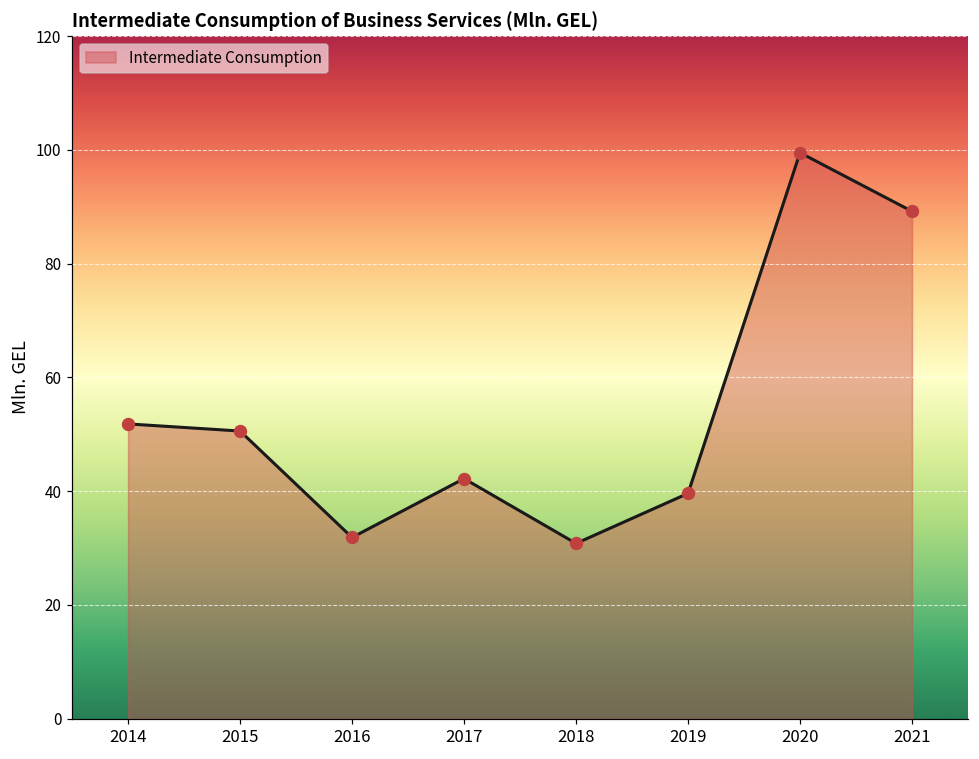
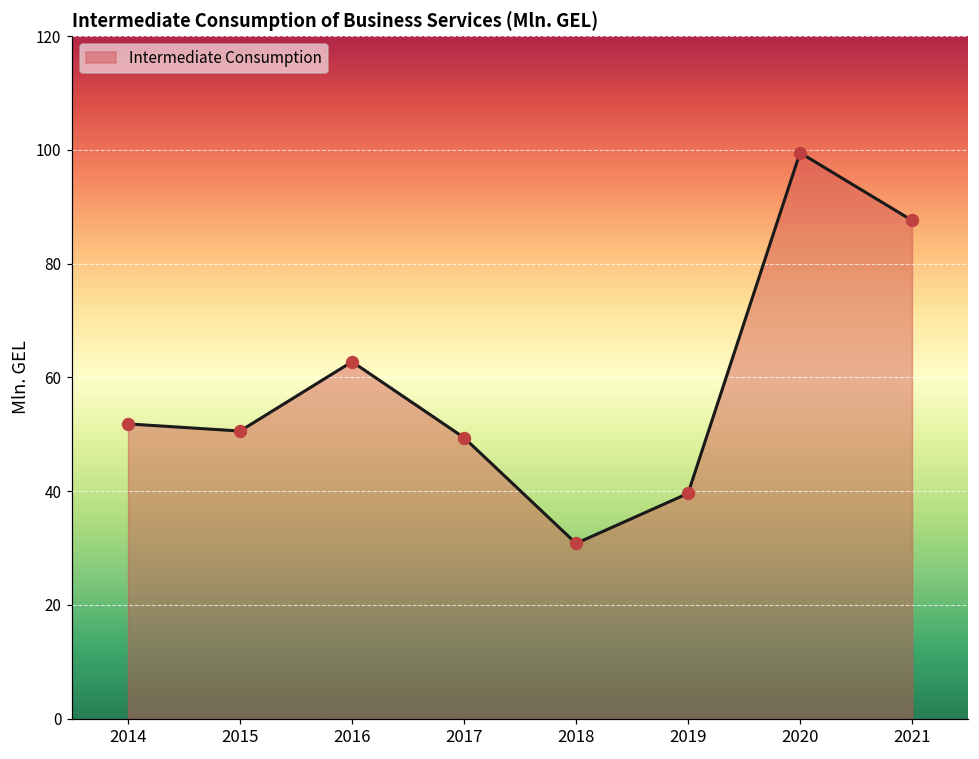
2016: 32 -> 63
2017: 42 -> 49
2021: 89 -> 88
